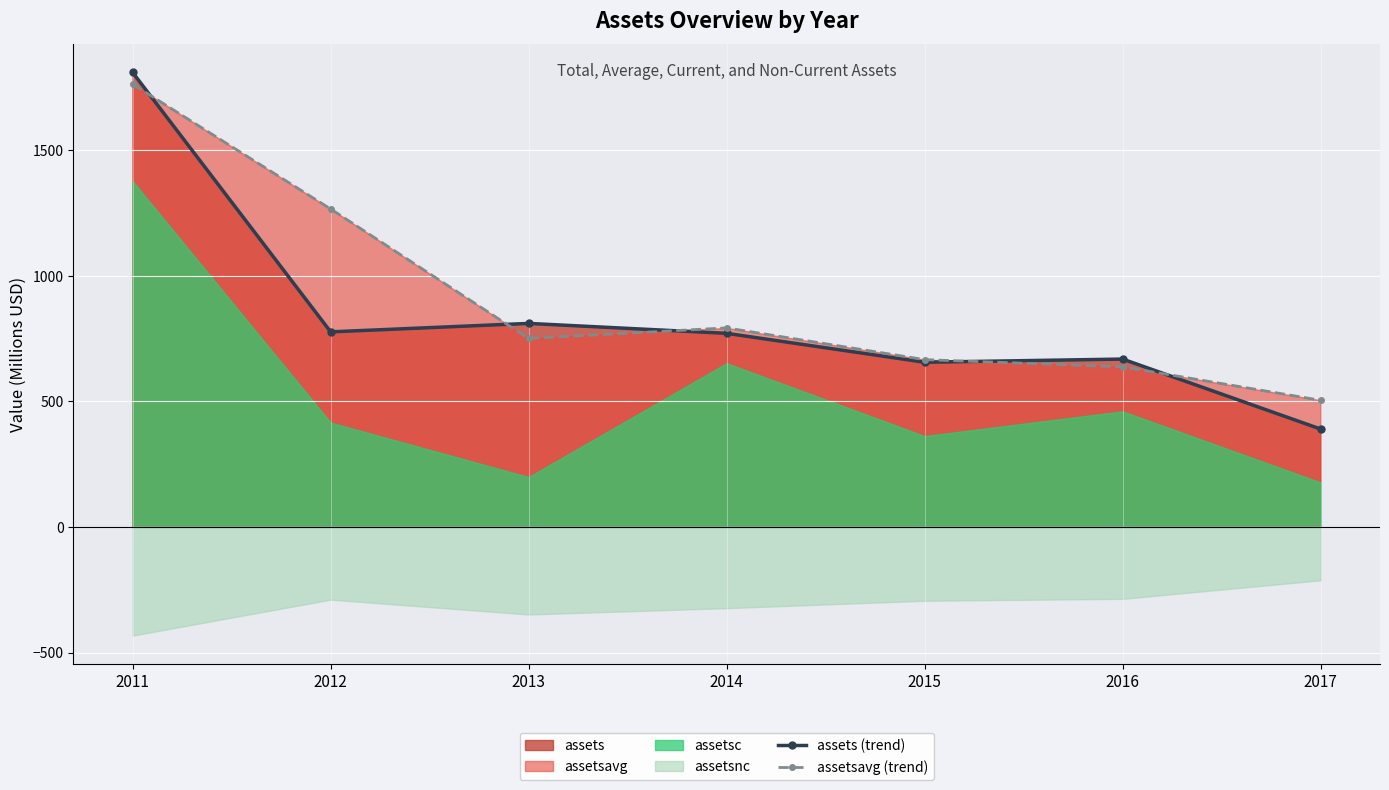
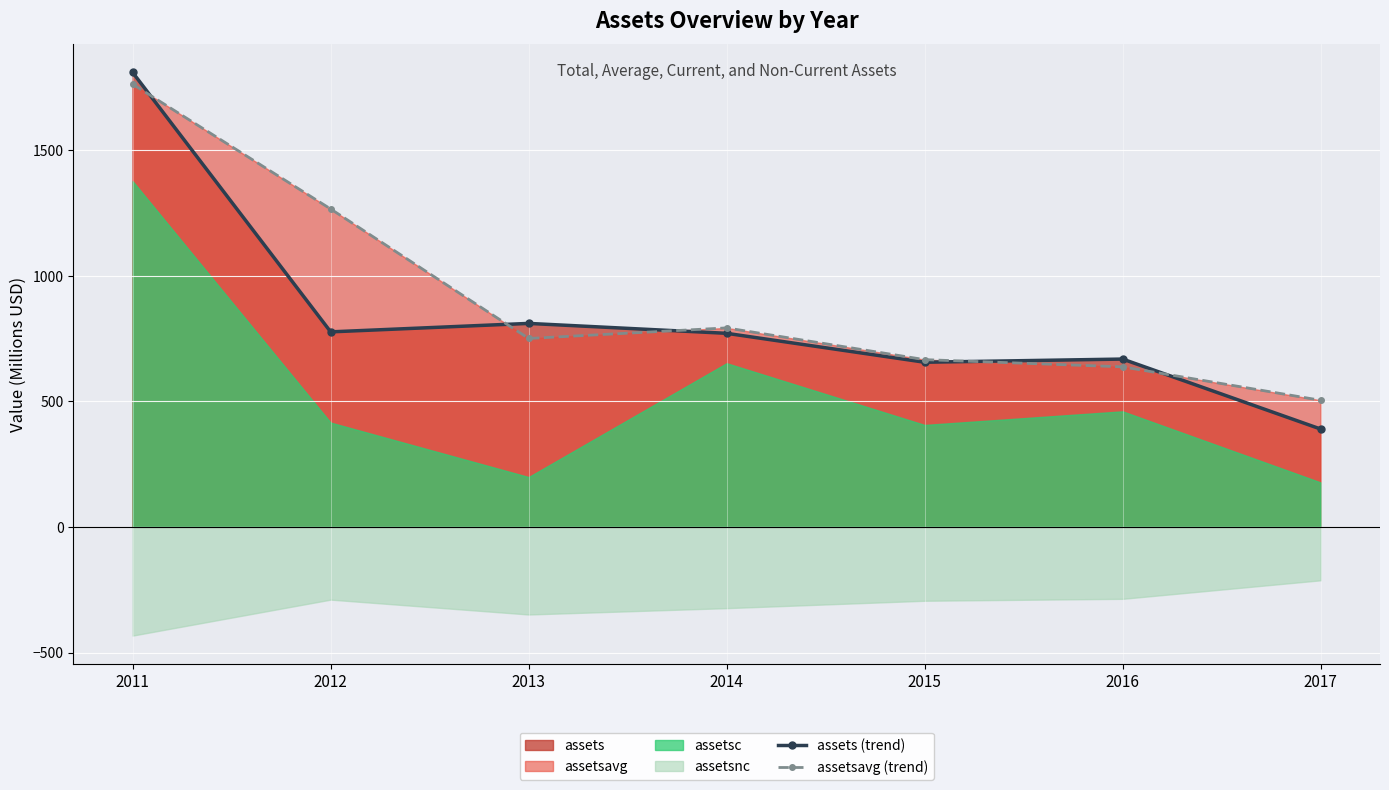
assetsc, 2015: 360 -> 410
